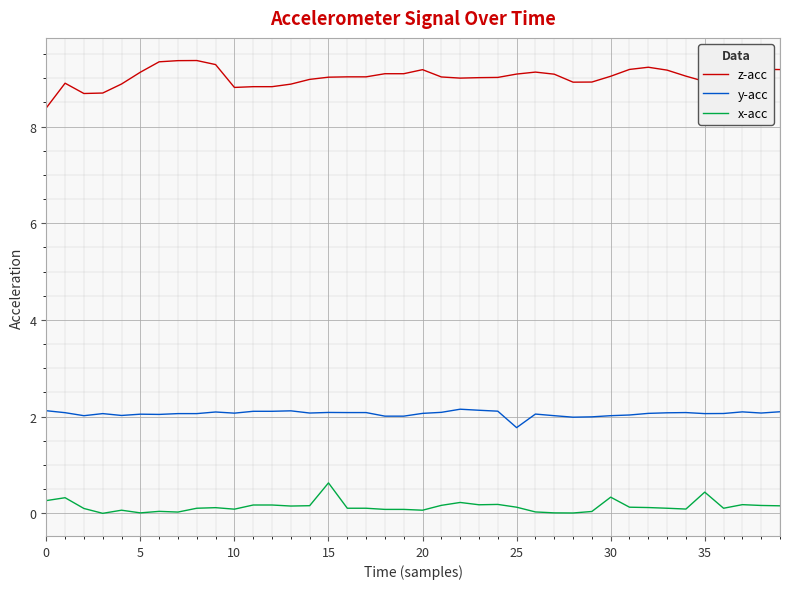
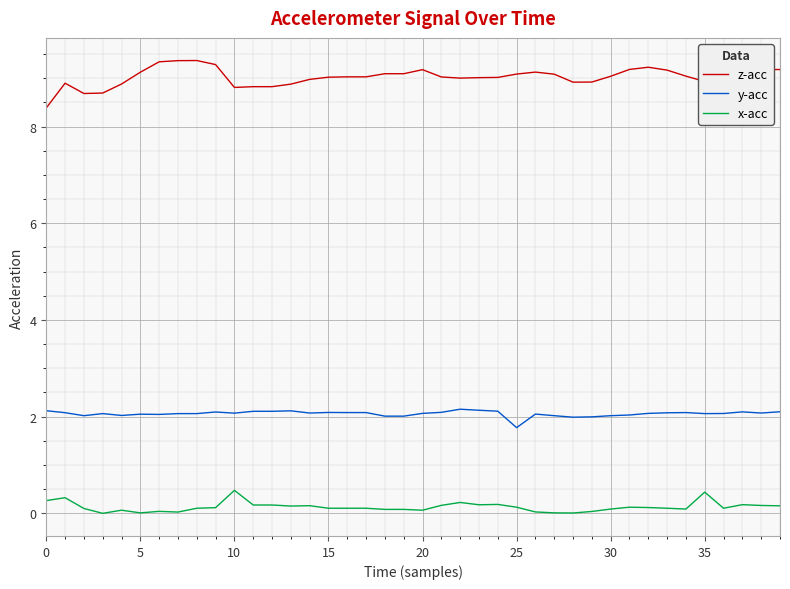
x-acc, 10: 0.1 -> 0.5
x-acc, 15: 0.6 -> 0.1
x-acc, 30: 0.3 -> 0.1
